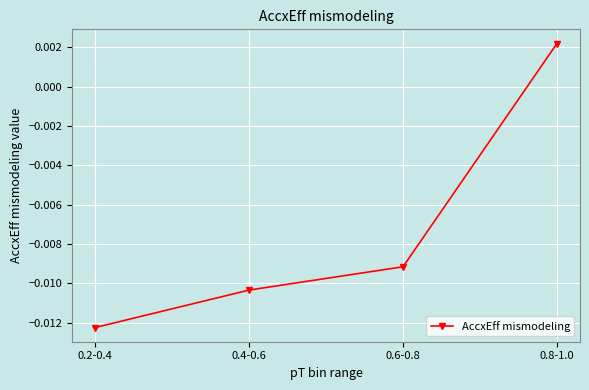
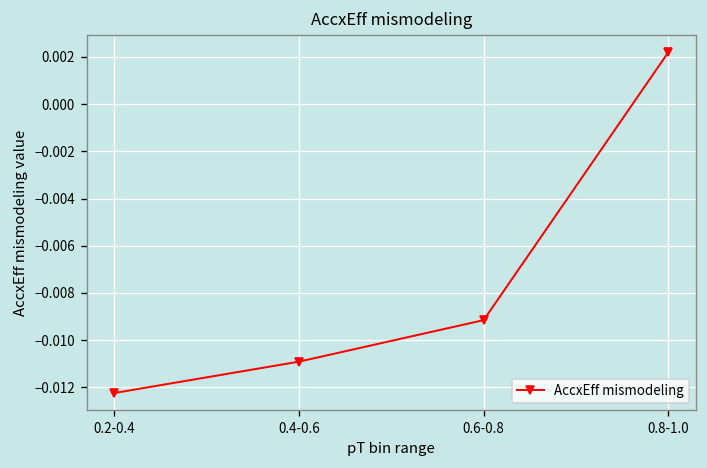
0.4-0.6: -0.0103 -> -0.0109
